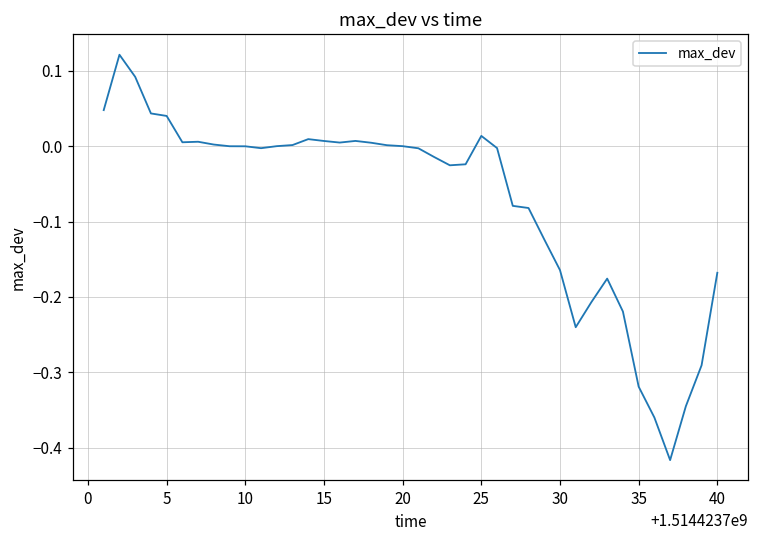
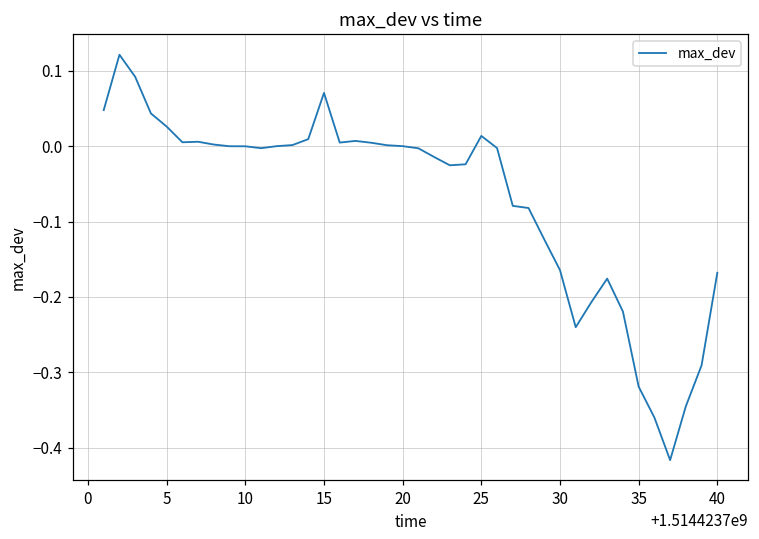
5: 0.04 -> 0.03
15: 0.01 -> 0.07
